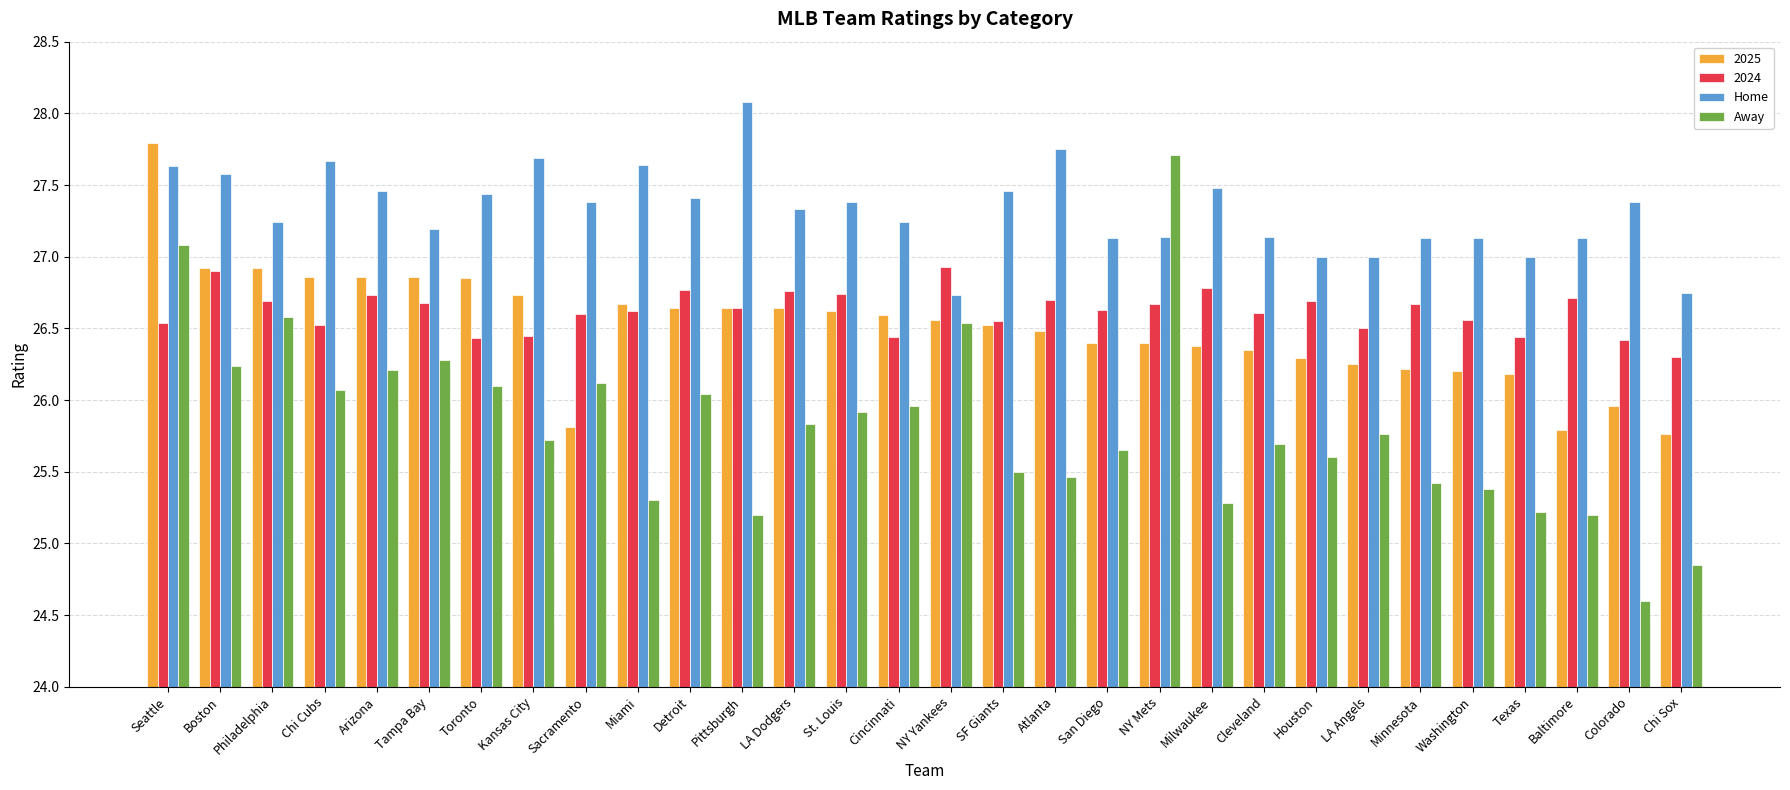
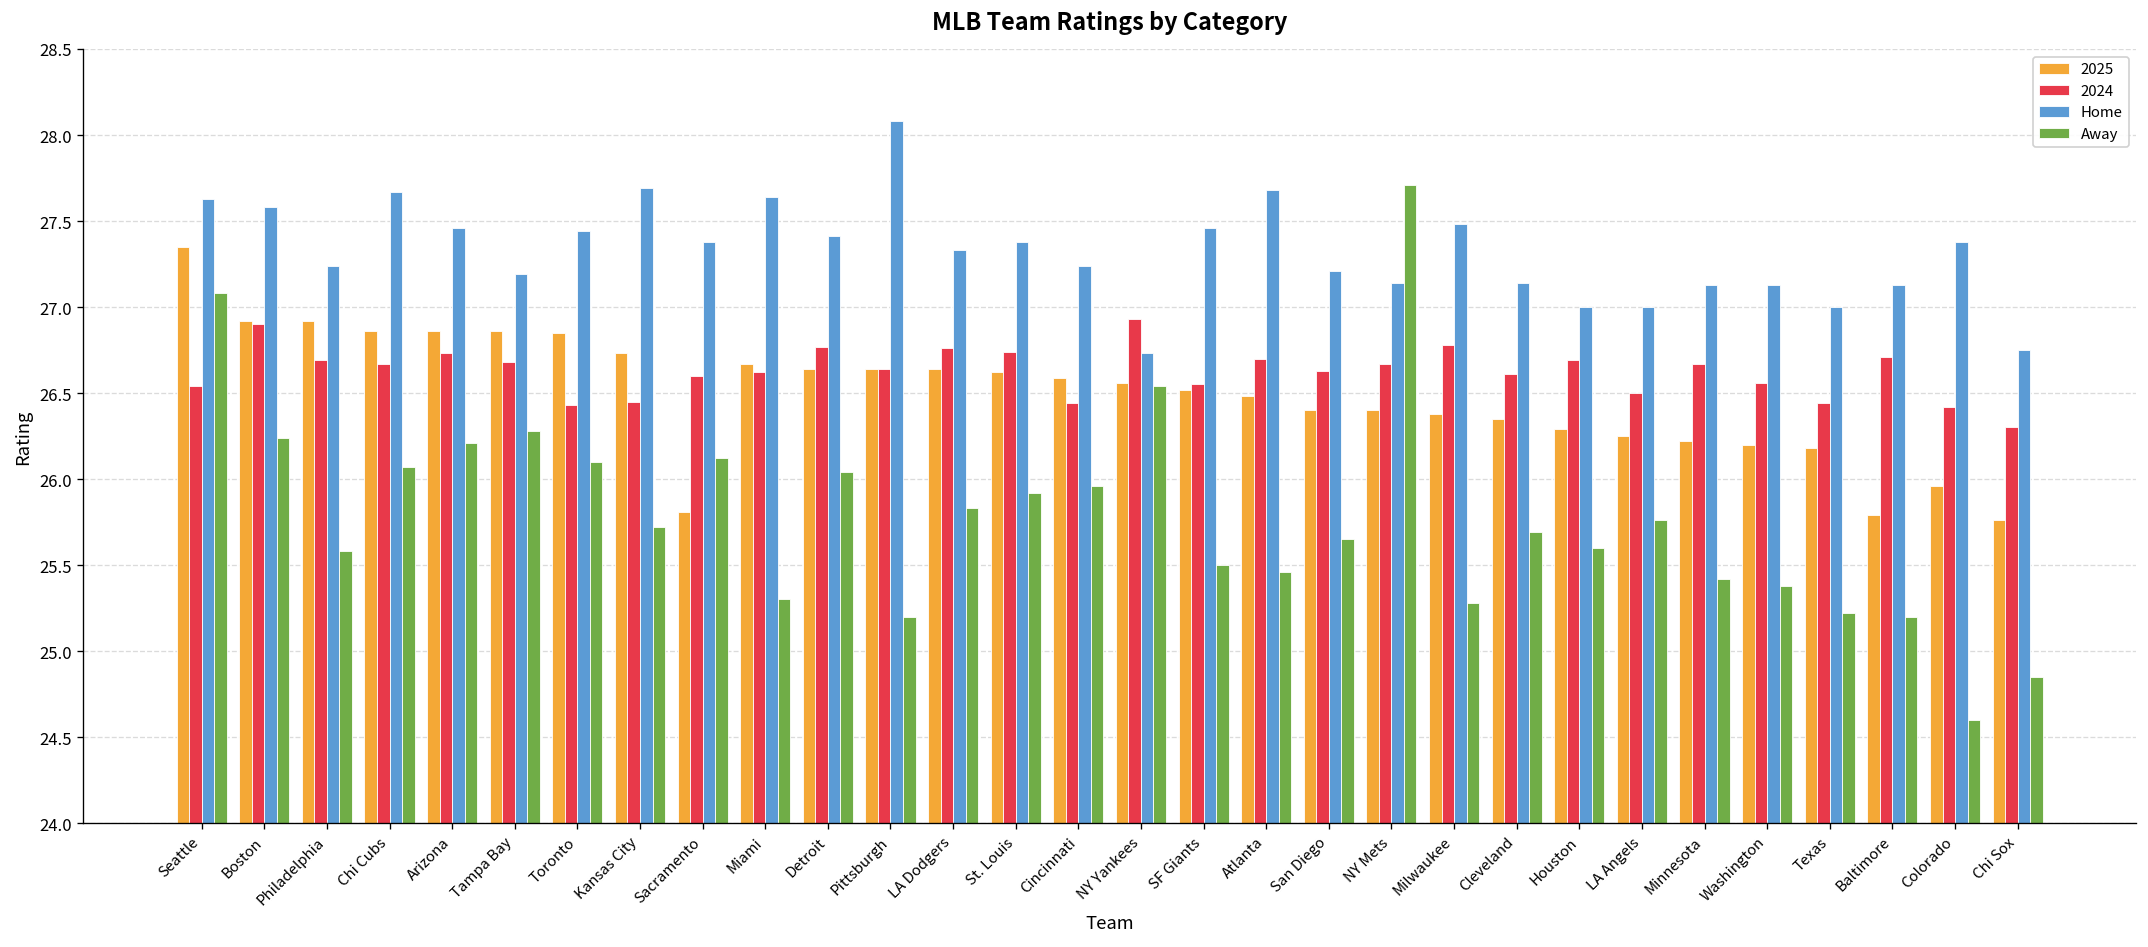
2025, Seattle: 27.79 -> 27.35
Away, Philadelphia: 26.58 -> 25.58
2024, Chi Cubs: 26.52 -> 26.67
Home, Atlanta: 27.75 -> 27.68
Home, San Diego: 27.13 -> 27.21
